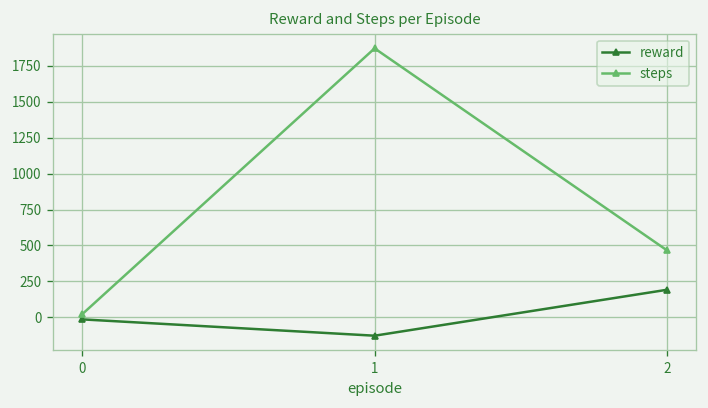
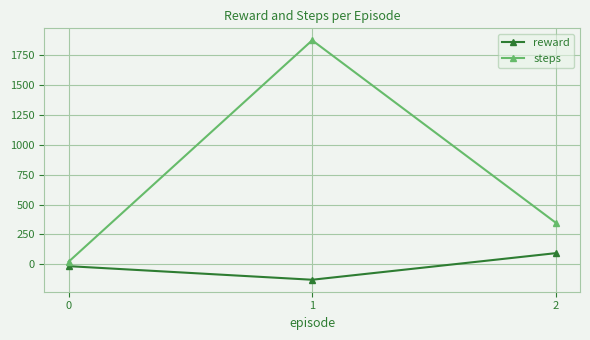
reward, 2: 190 -> 90
steps, 2: 470 -> 350
